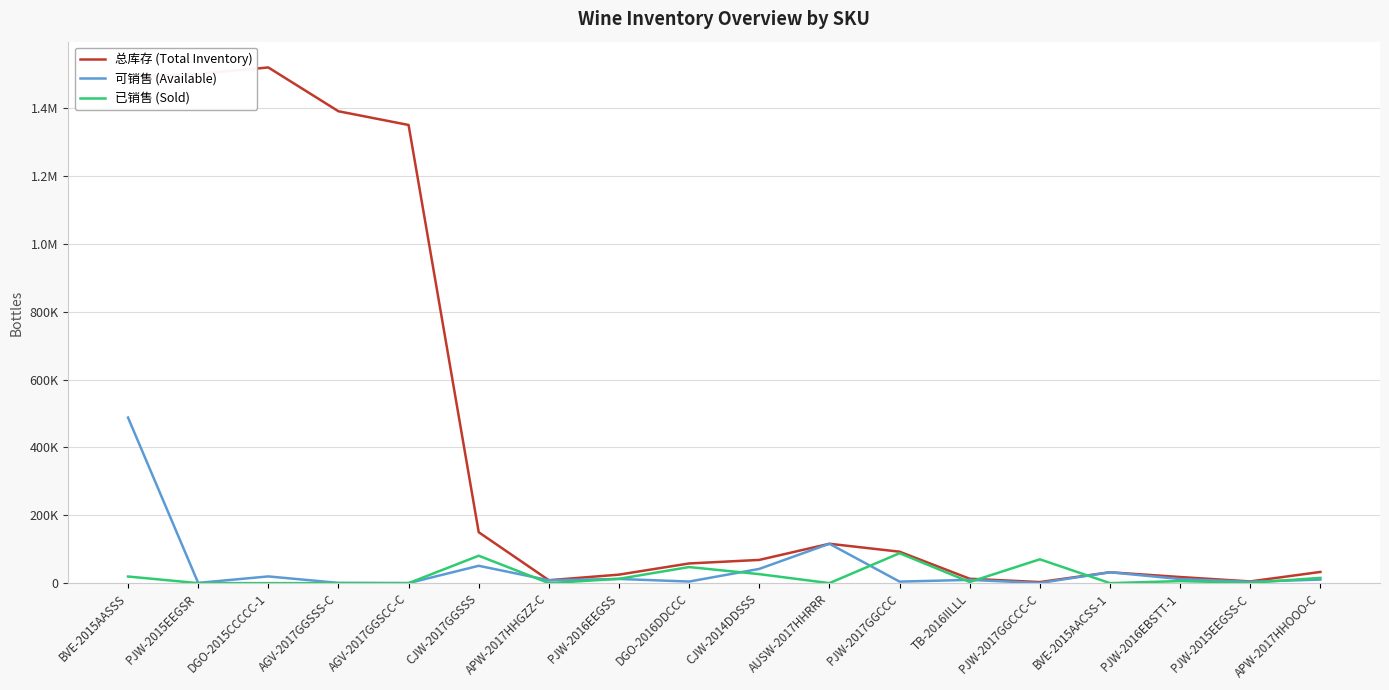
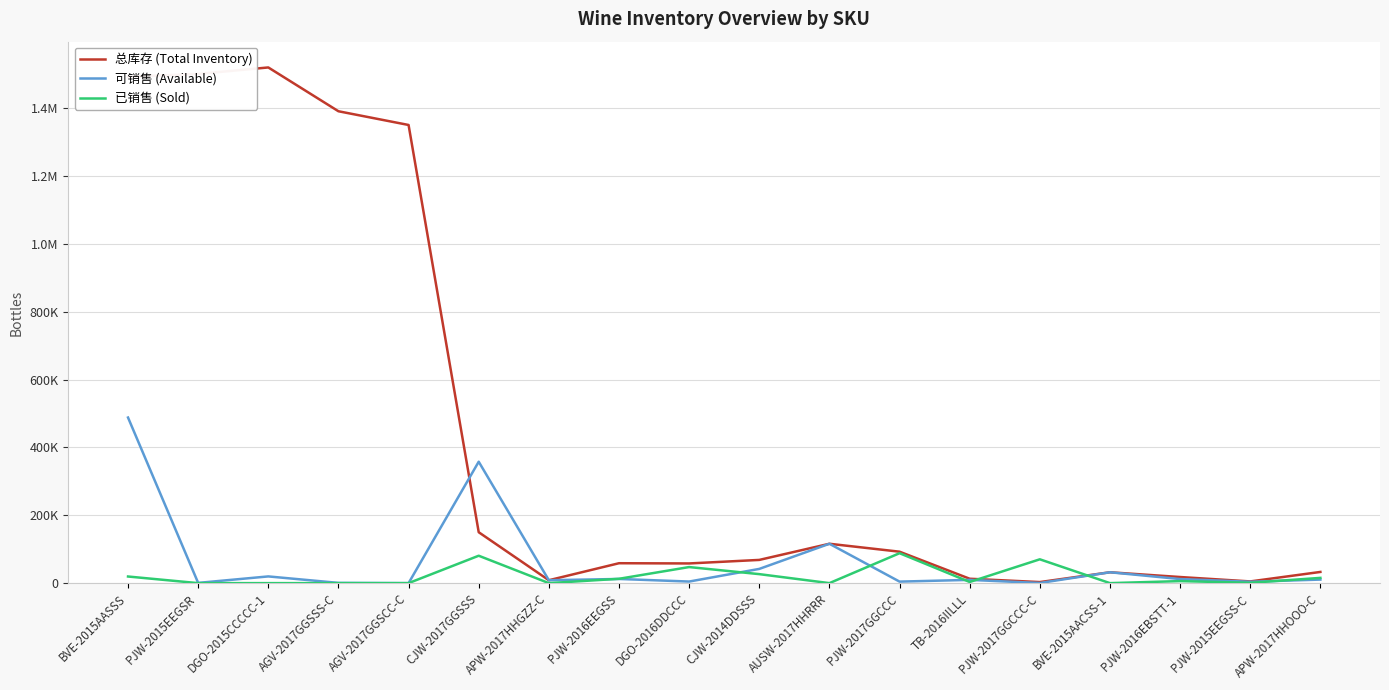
可销售 (Available), CJW-2017GGSSS: 50000 -> 360000
总库存 (Total Inventory), PJW-2016EEGSS: 30000 -> 60000
